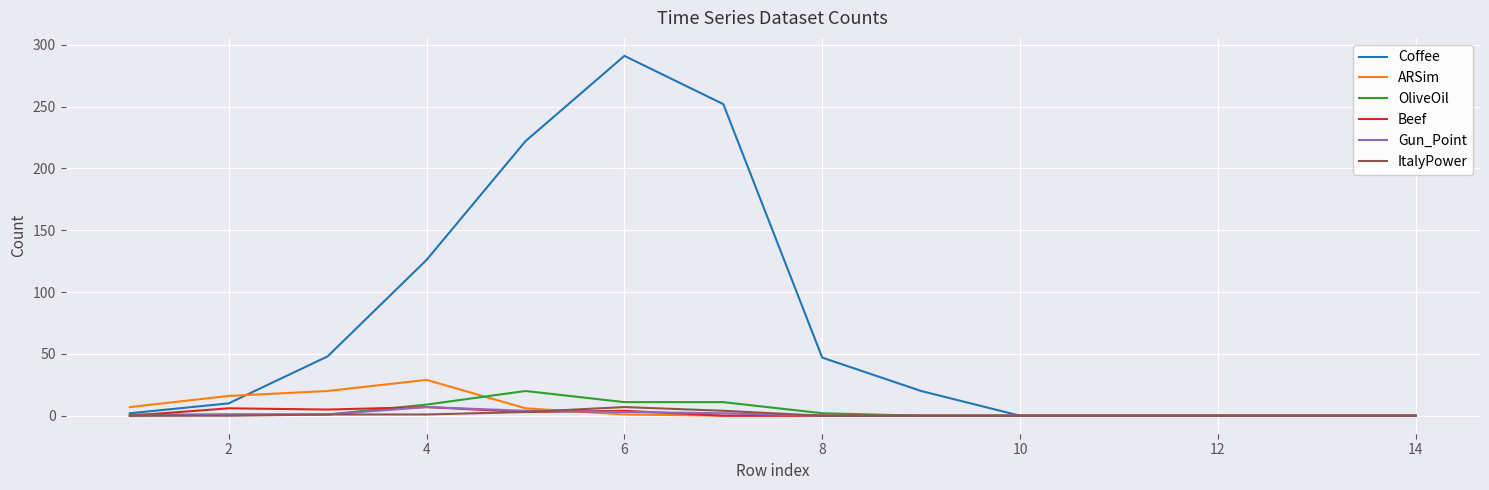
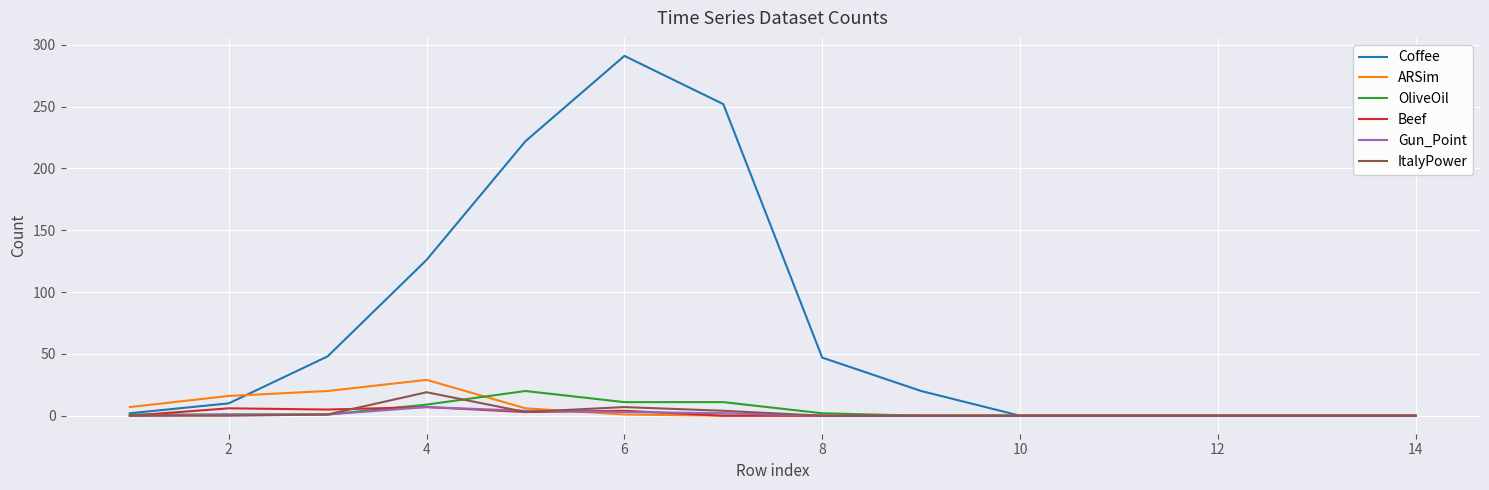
ItalyPower, 4: 1 -> 19
